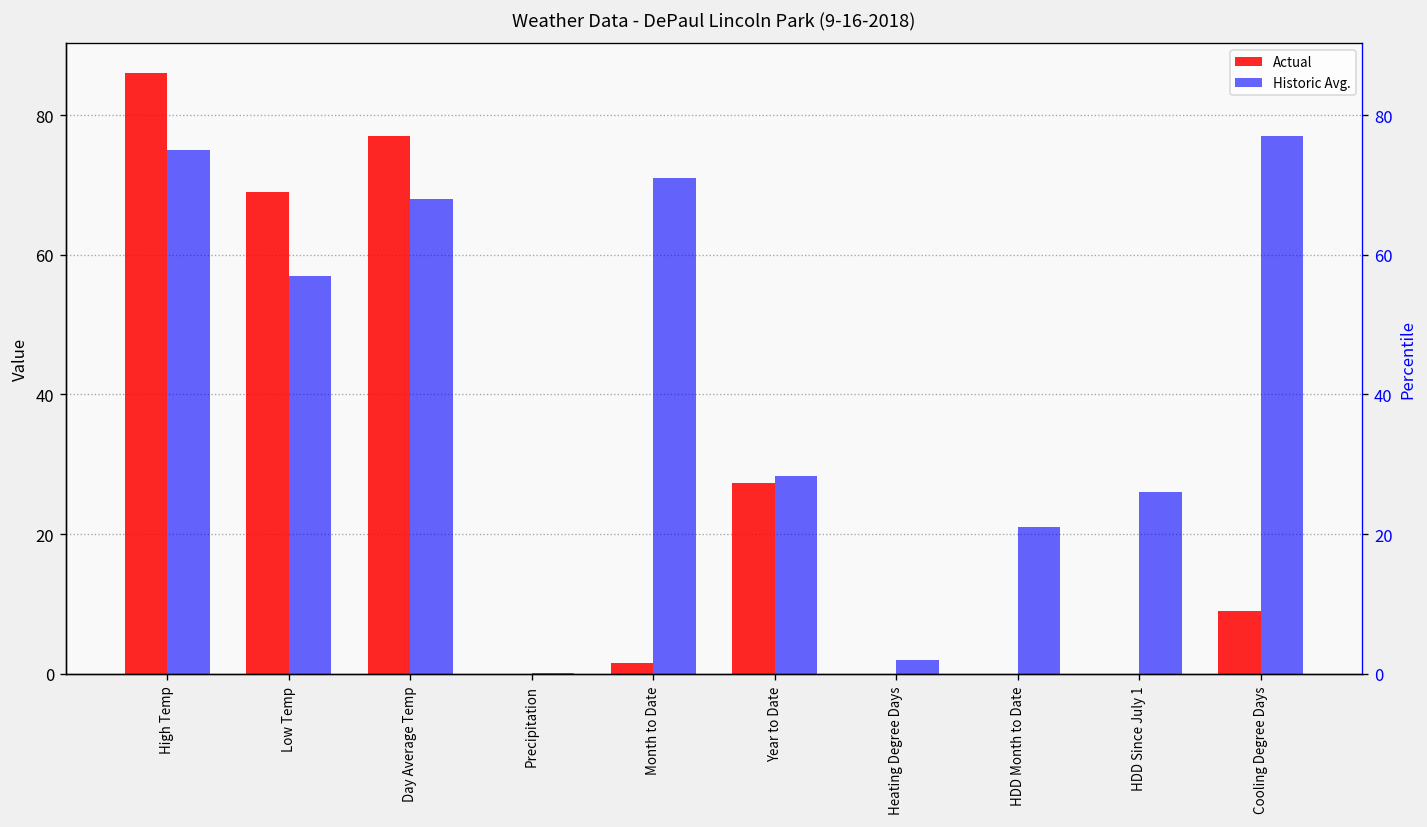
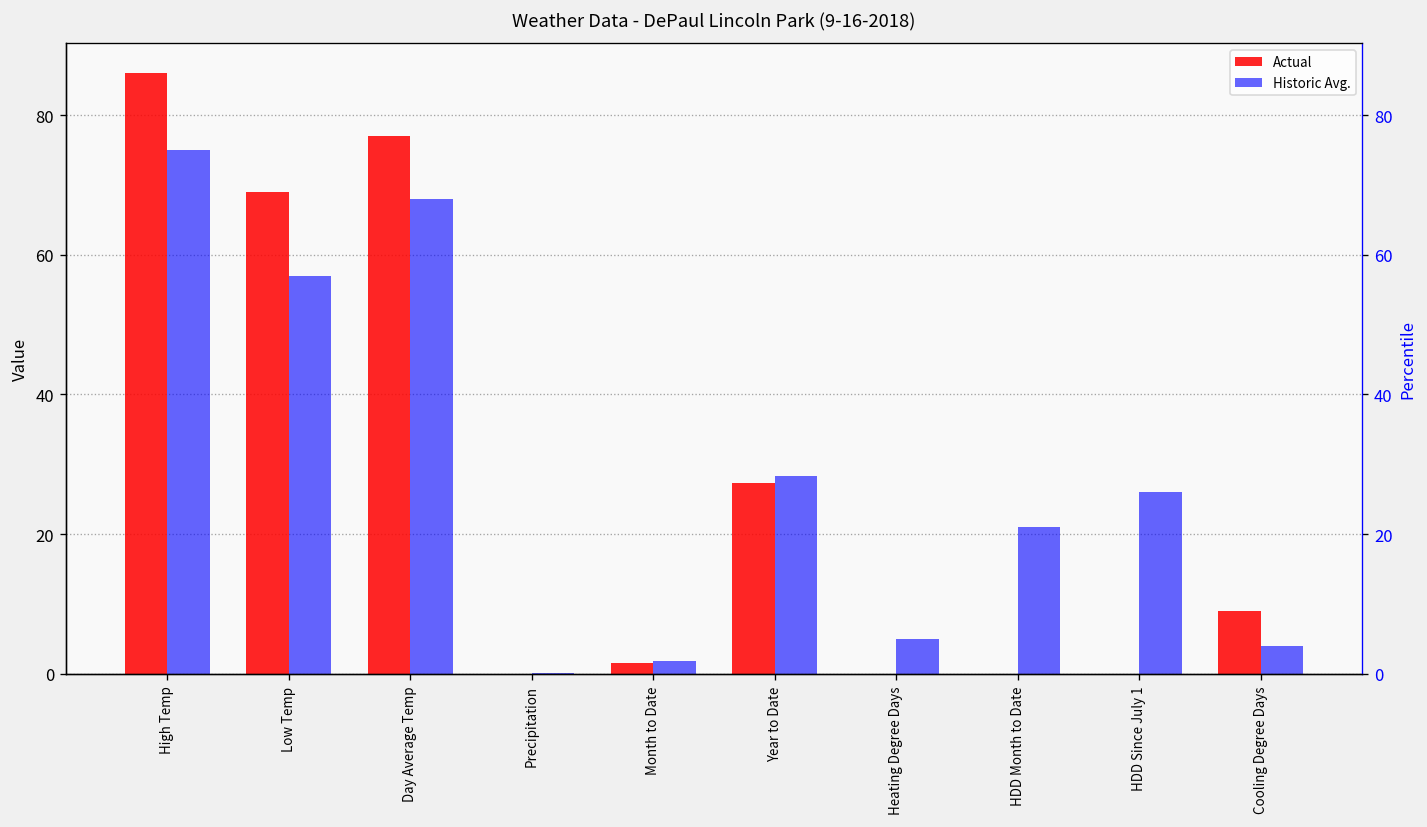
Historic Avg., Month to Date: 71 -> 2
Historic Avg., Heating Degree Days: 2 -> 5
Historic Avg., Cooling Degree Days: 77 -> 4
